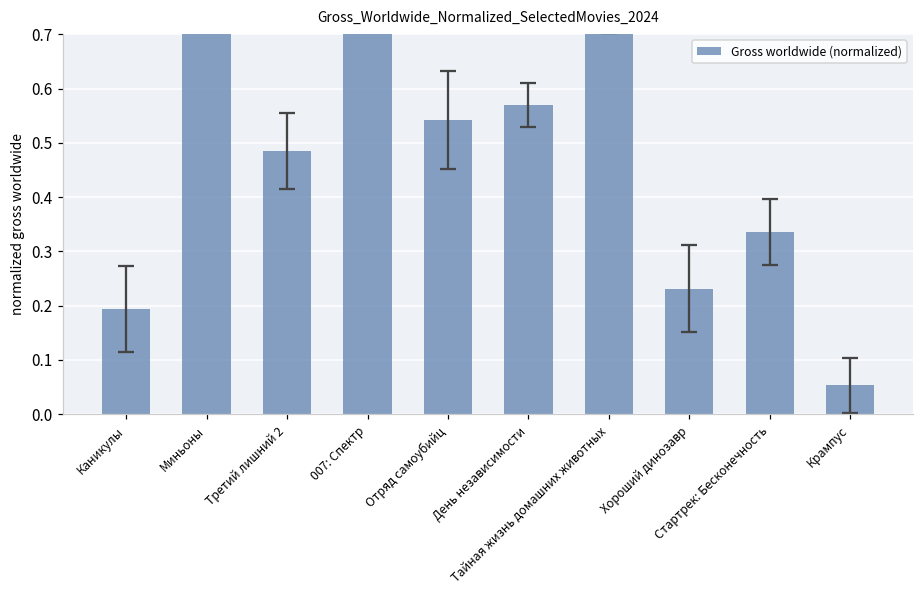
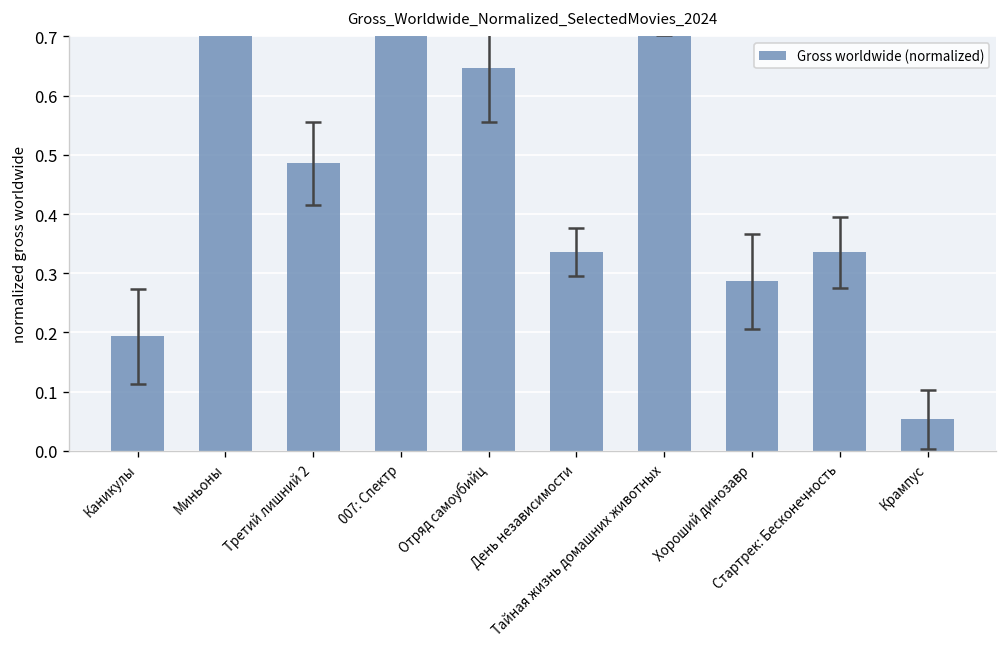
Gross worldwide (normalized), Отряд самоубийц: 0.54 -> 0.65
Gross worldwide (normalized), День независимости: 0.57 -> 0.34
Gross worldwide (normalized), Хороший динозавр: 0.23 -> 0.29
